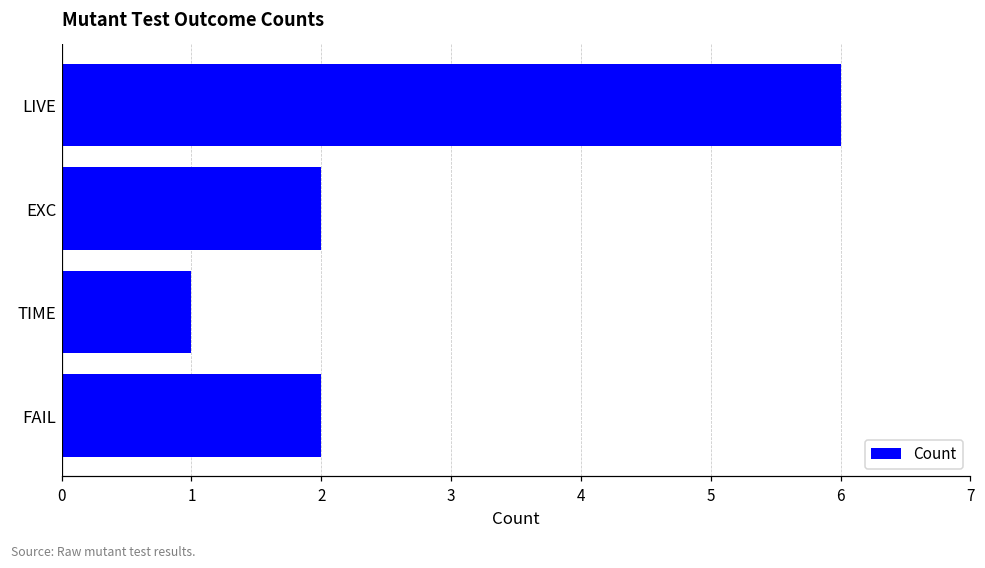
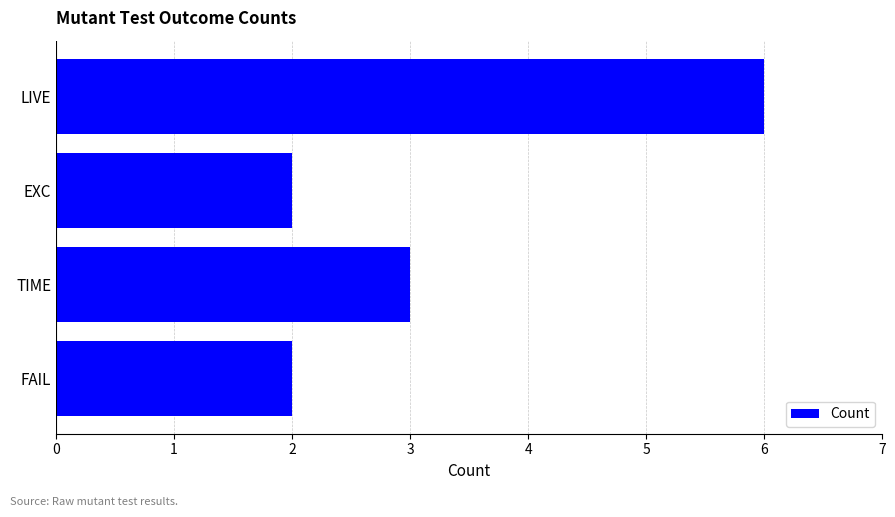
TIME: 1 -> 3
